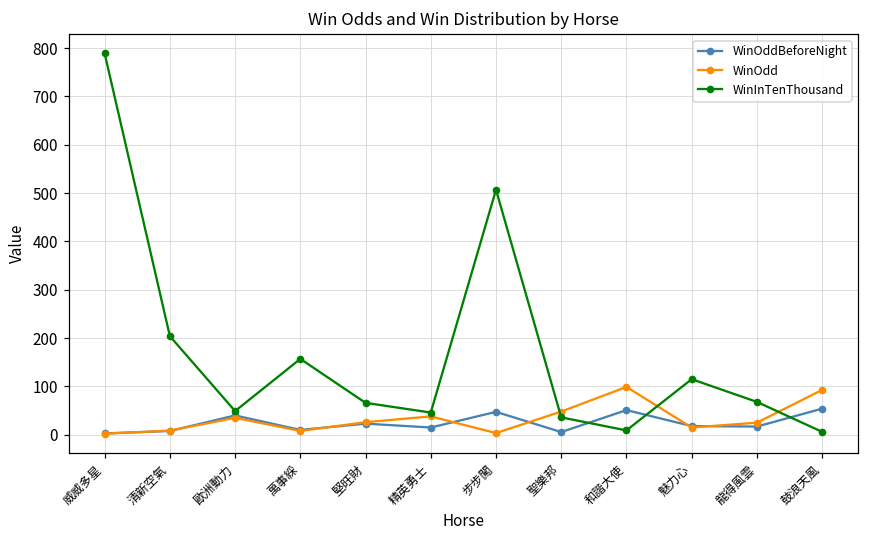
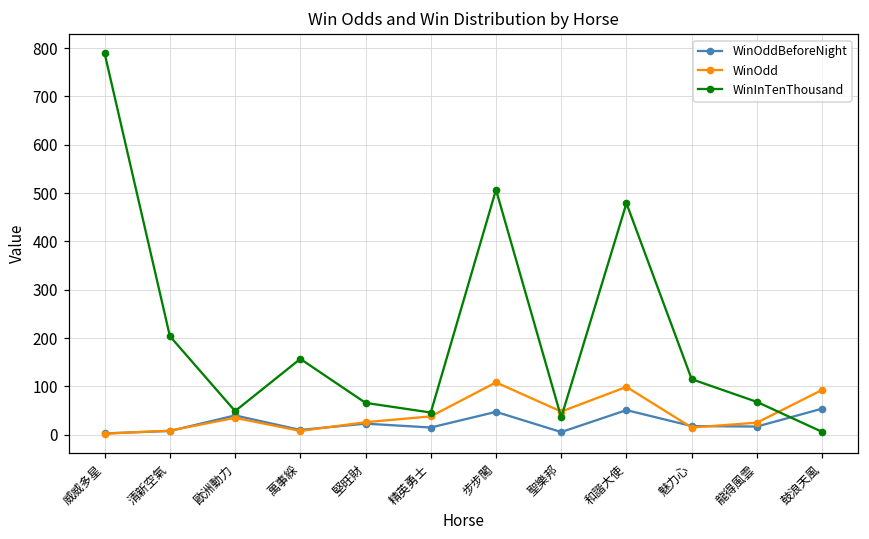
WinOdd, 步步闖: 0 -> 110
WinInTenThousand, 和諧大使: 10 -> 480
